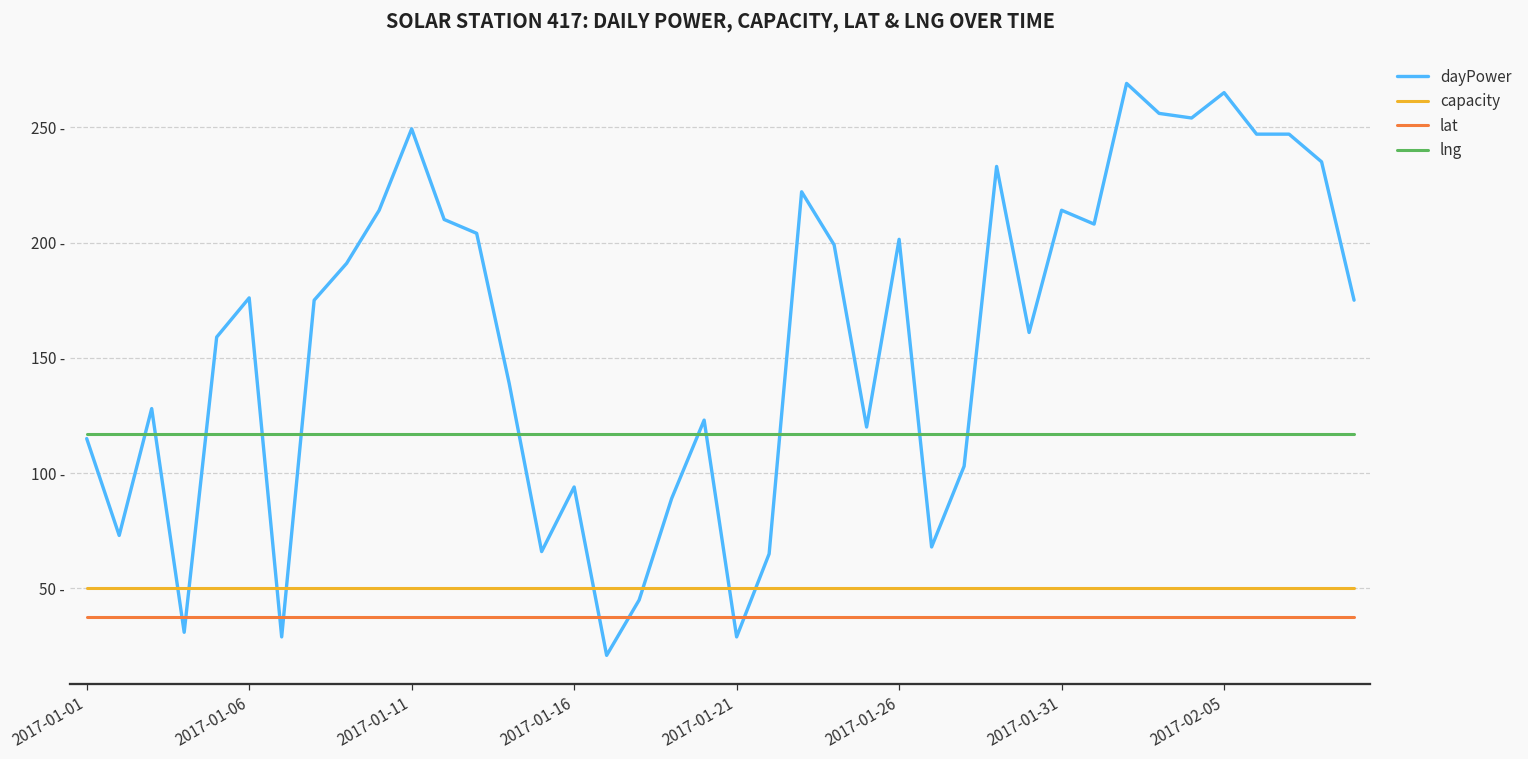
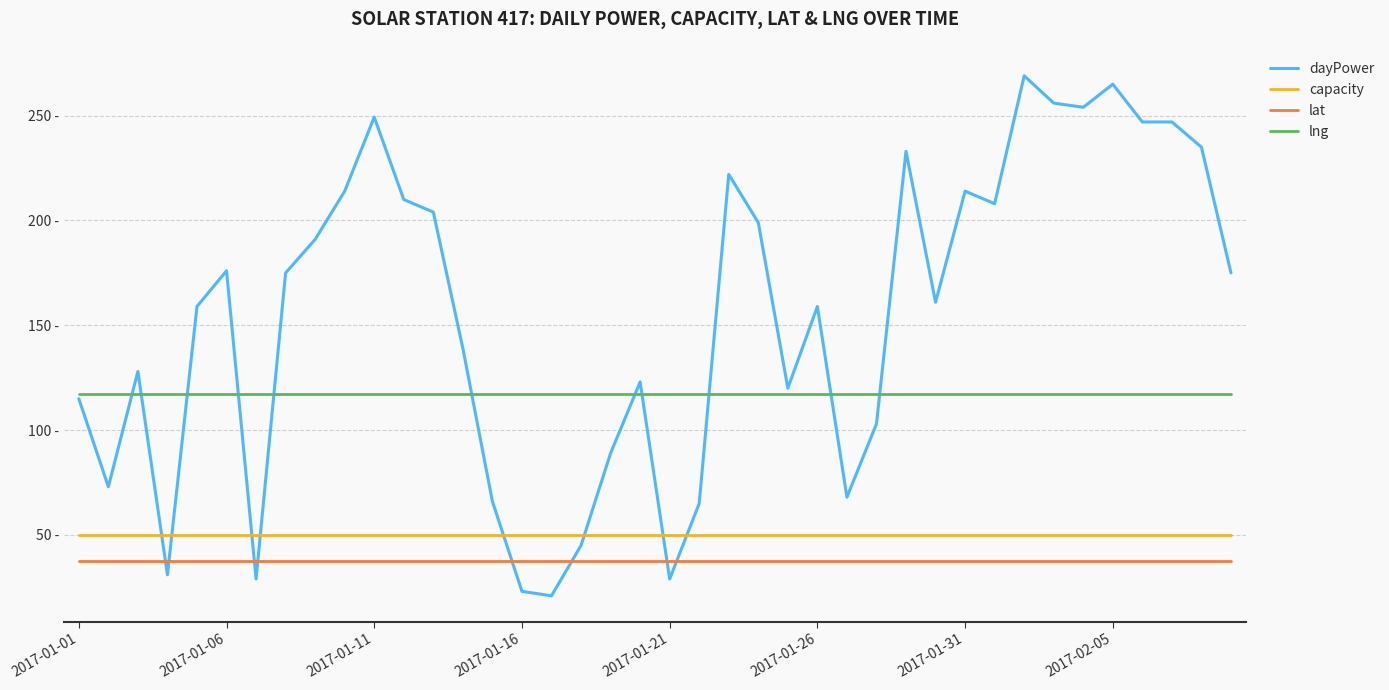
dayPower, 2017-01-16: 94 - -> 23 -
dayPower, 2017-01-26: 201 - -> 159 -
